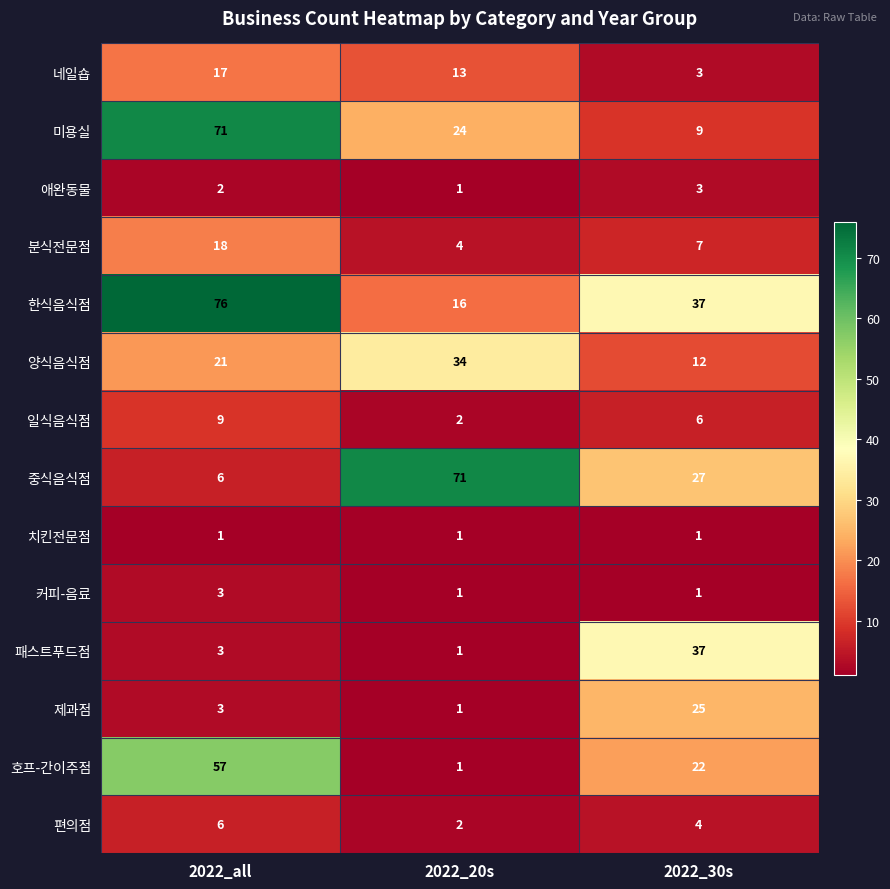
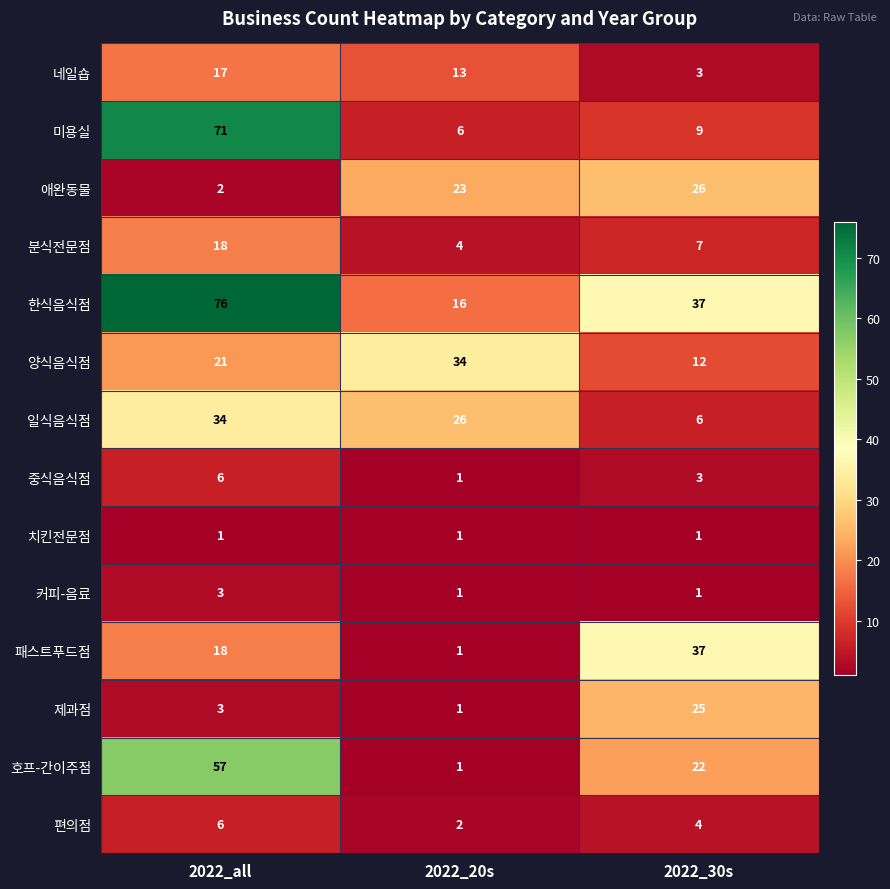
미용실, 2022_20s: 24 -> 6
애완동물, 2022_20s: 1 -> 23
애완동물, 2022_30s: 3 -> 26
일식음식점, 2022_all: 9 -> 34
일식음식점, 2022_20s: 2 -> 26
중식음식점, 2022_20s: 71 -> 1
중식음식점, 2022_30s: 27 -> 3
패스트푸드점, 2022_all: 3 -> 18
